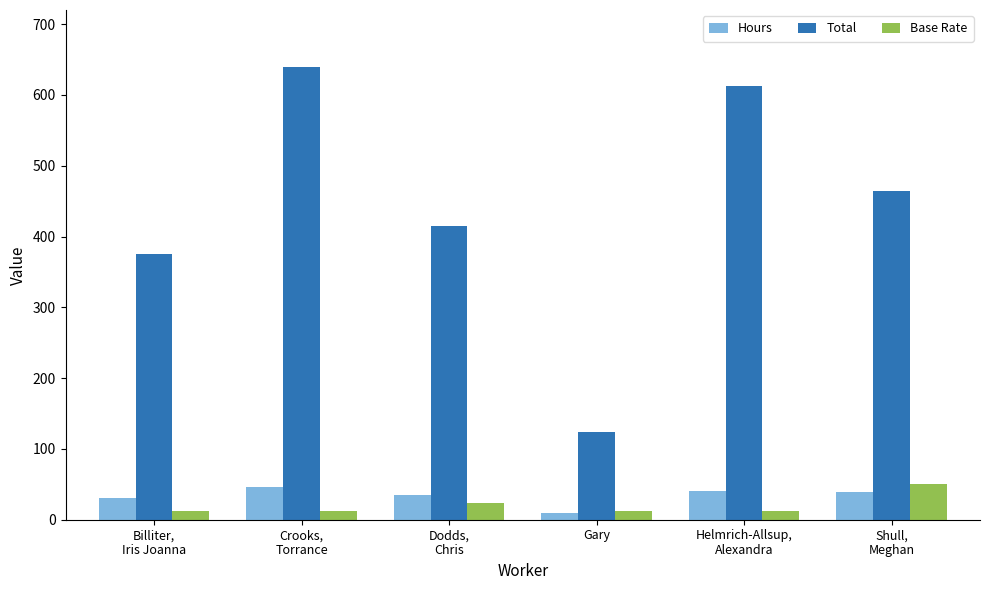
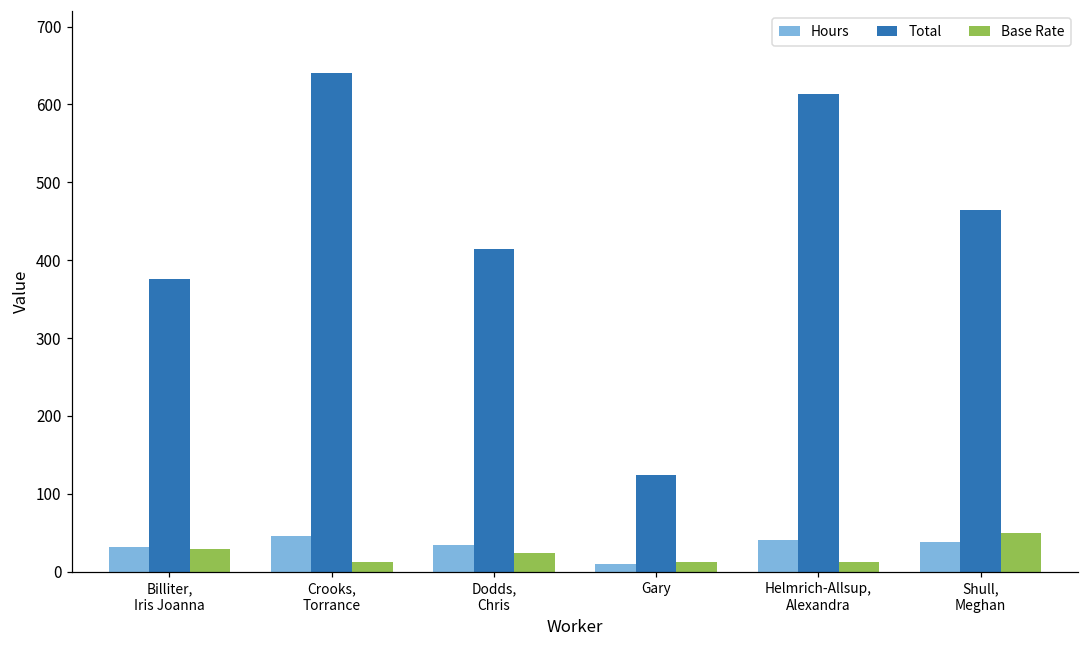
Base Rate, Billiter, Iris Joanna: 10 -> 30
